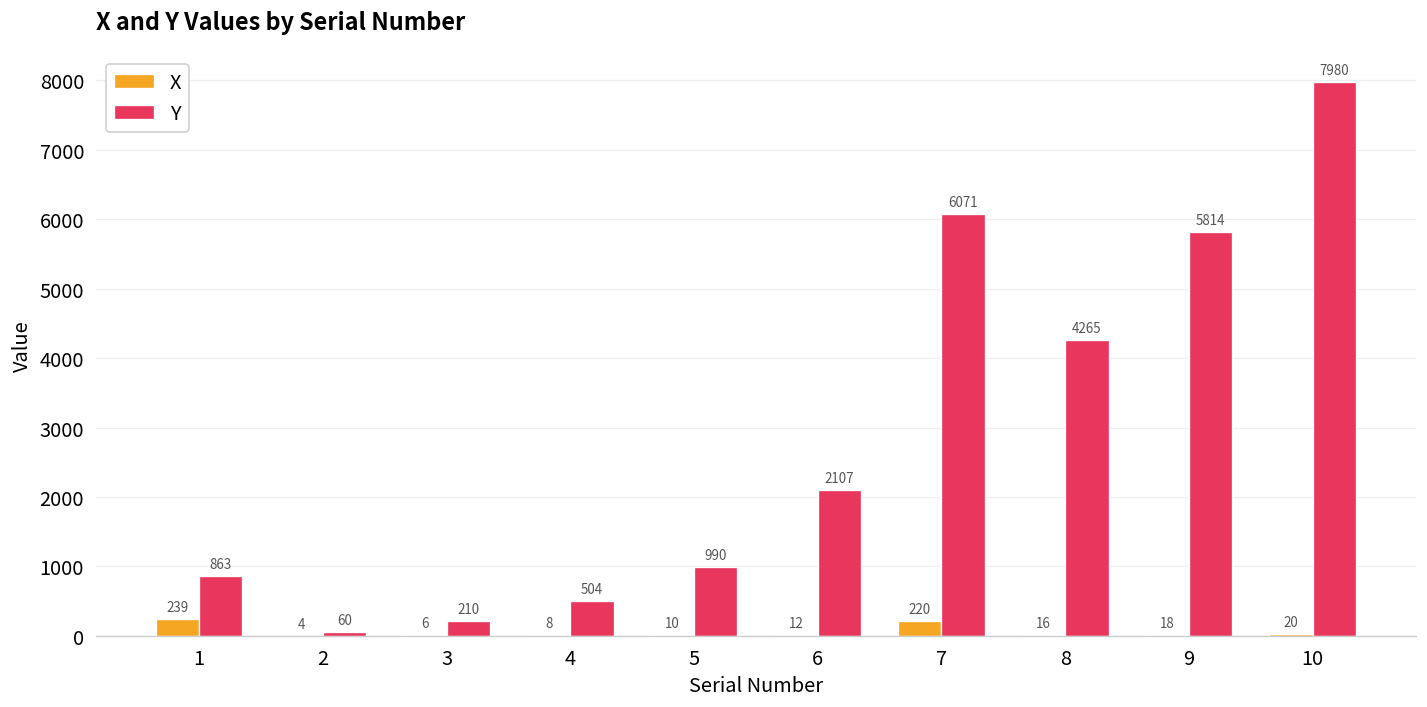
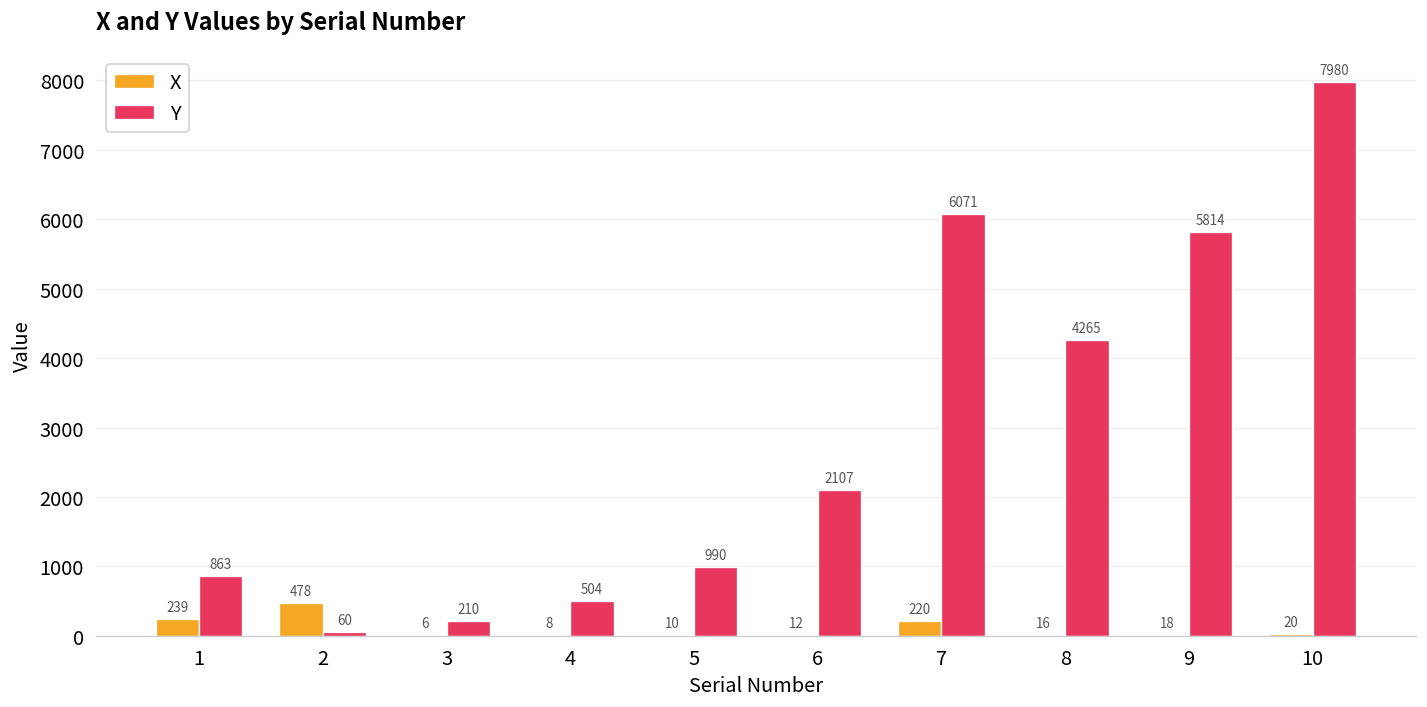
X, 2: 4 -> 478
